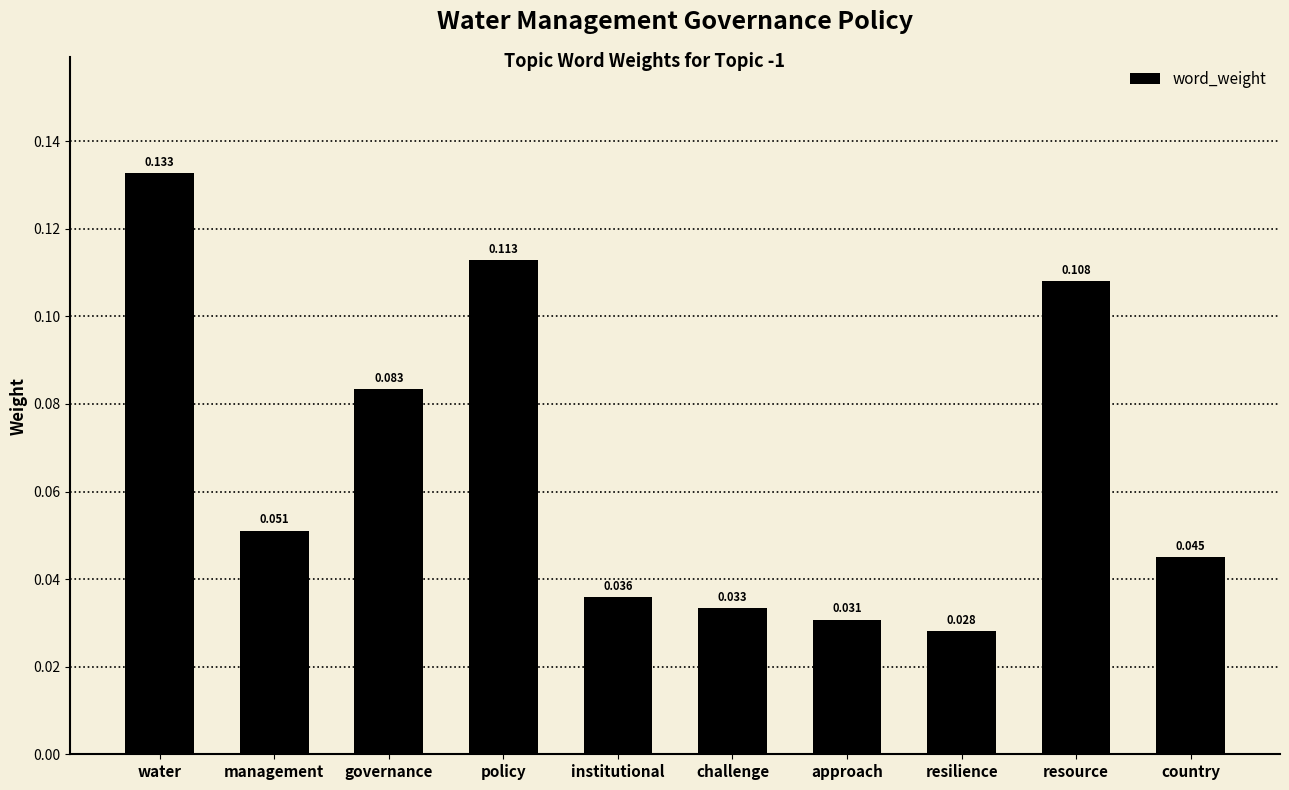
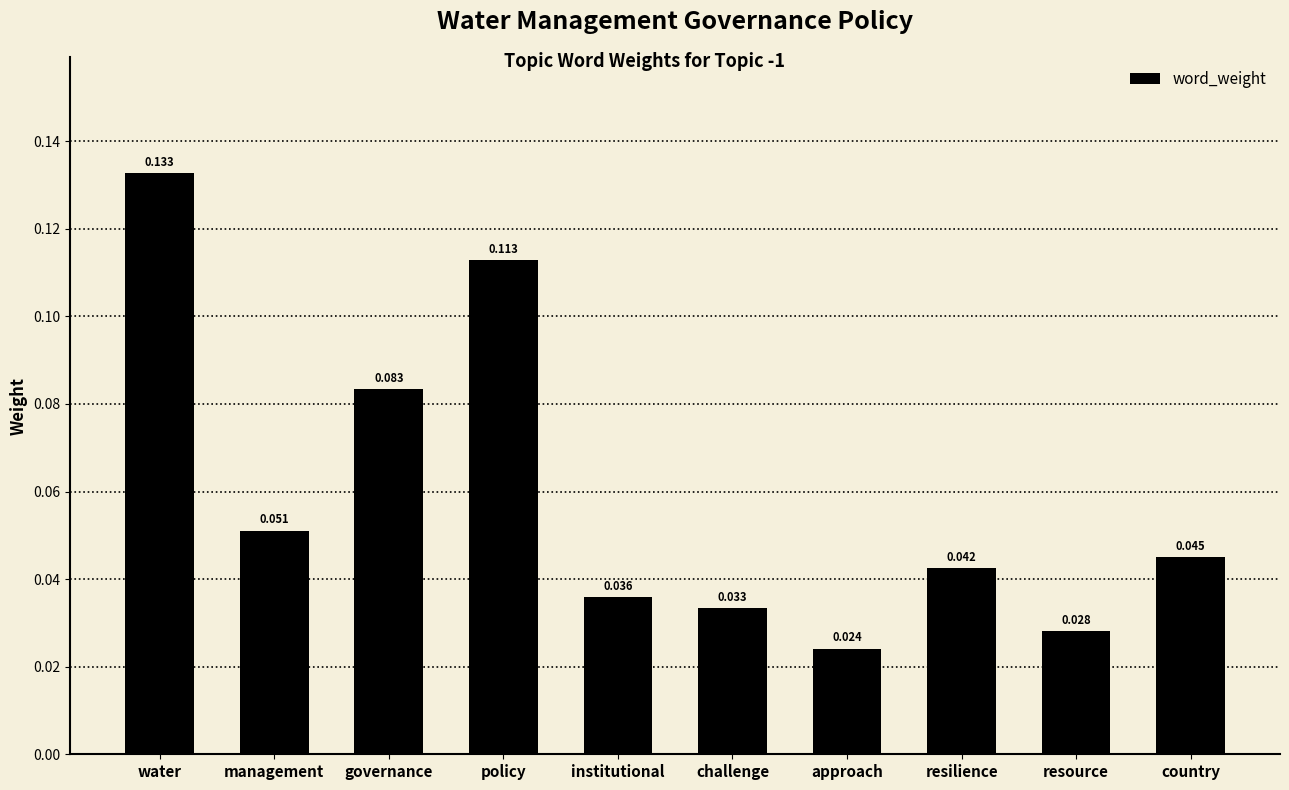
approach: 0.031 -> 0.024
resilience: 0.028 -> 0.042
resource: 0.108 -> 0.028
